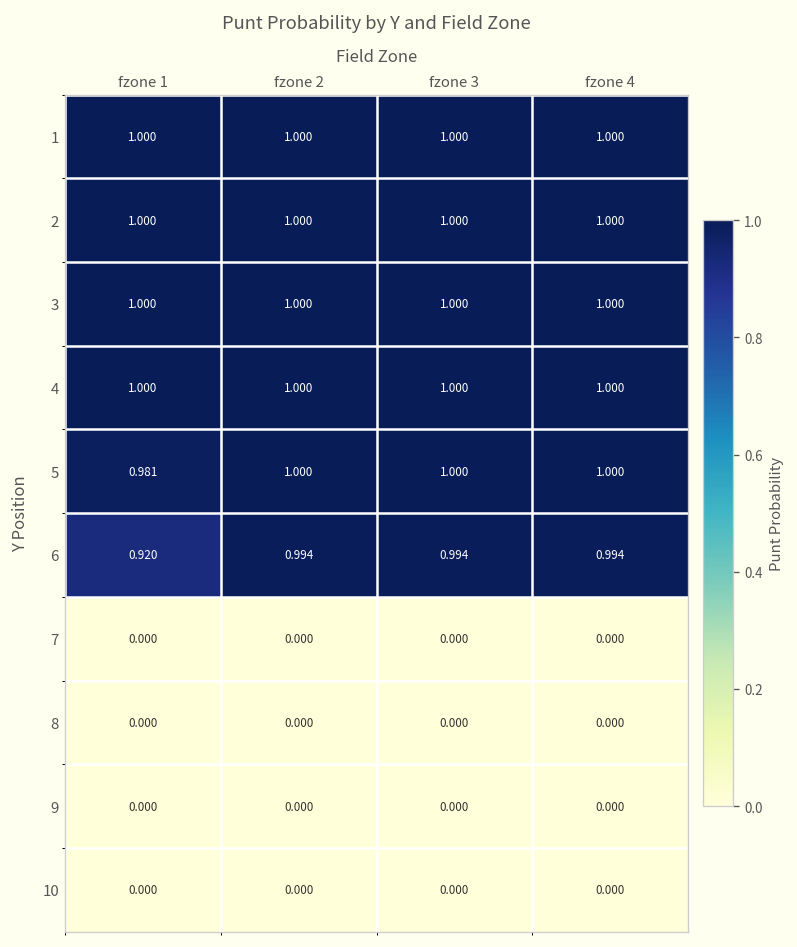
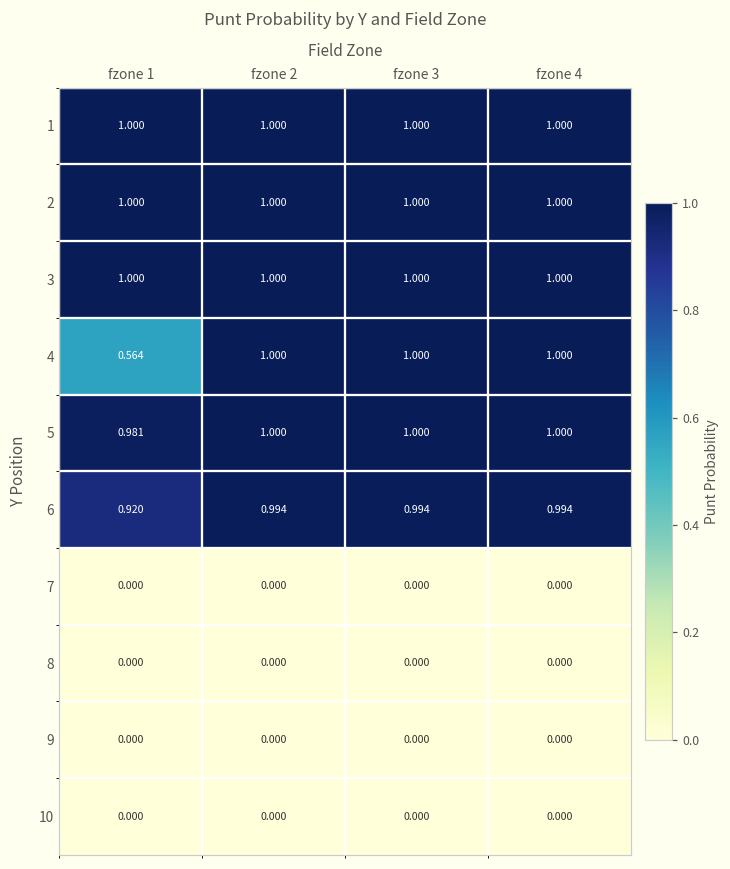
4, fzone 1: 1.000 -> 0.564
